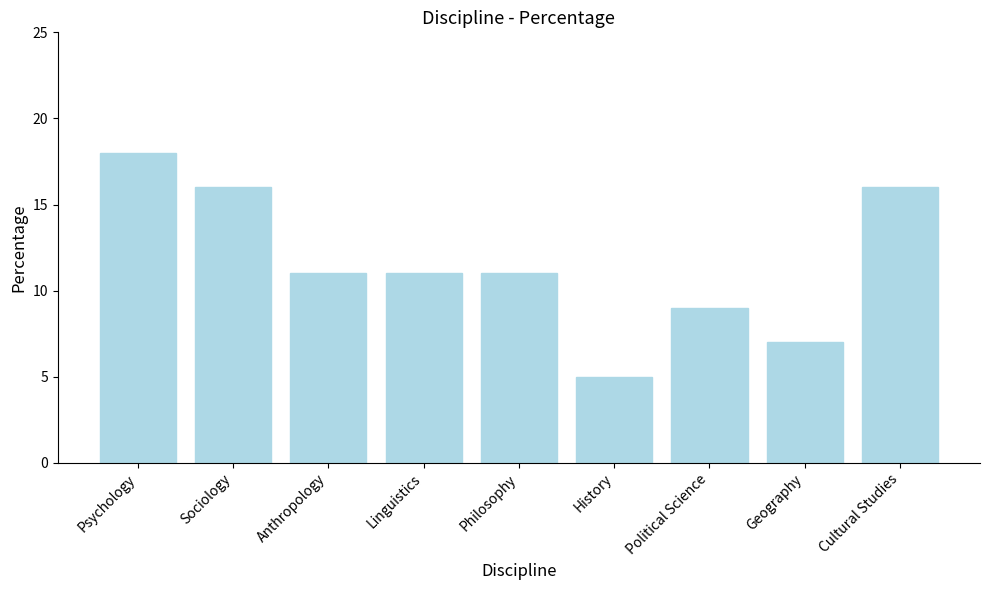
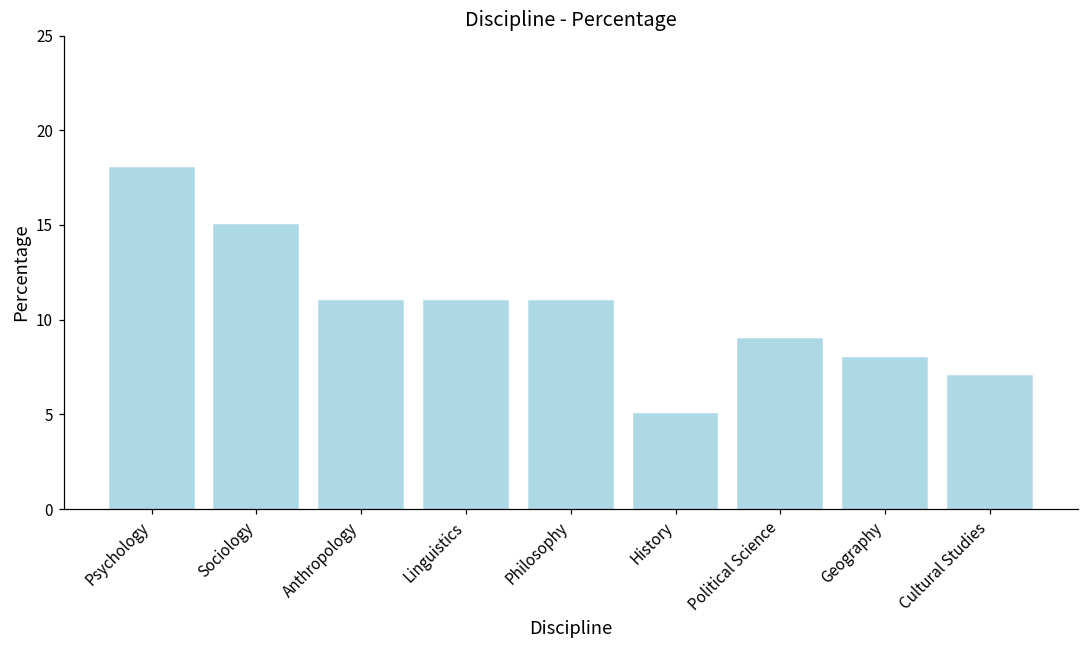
Sociology: 16 -> 15
Geography: 7 -> 8
Cultural Studies: 16 -> 7
